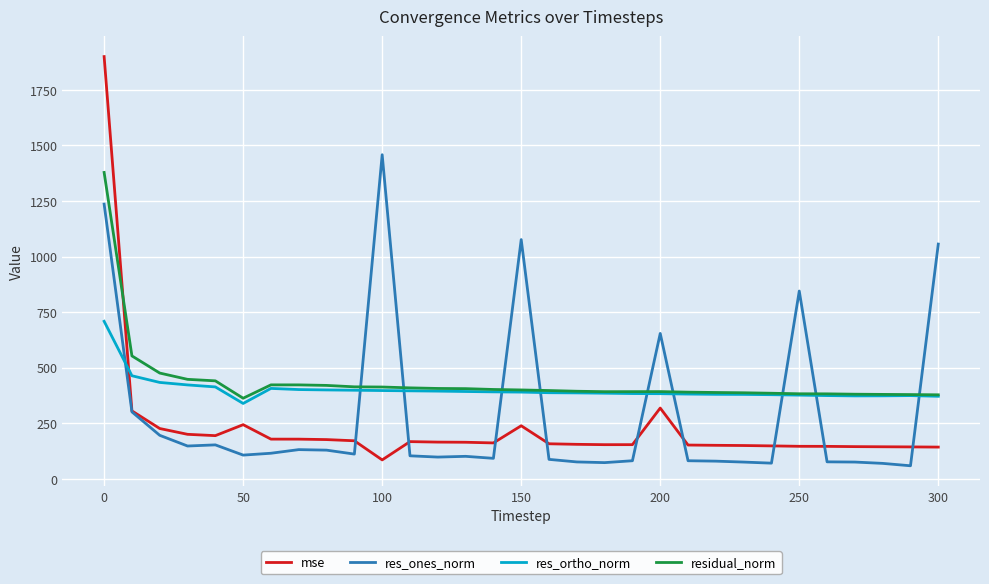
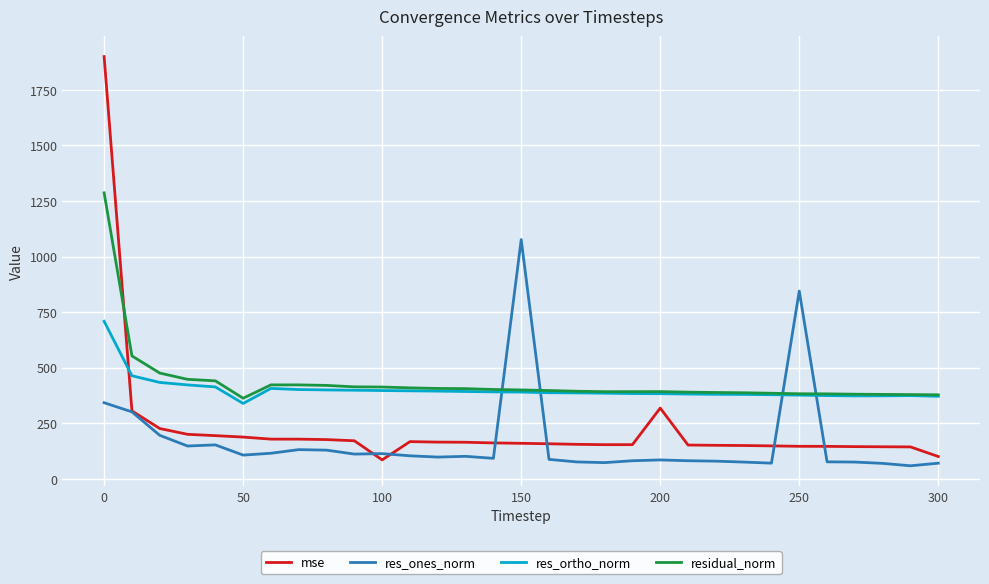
res_ones_norm, 0: 1240 -> 340
residual_norm, 0: 1380 -> 1290
mse, 50: 240 -> 190
res_ones_norm, 100: 1460 -> 110
mse, 150: 240 -> 160
res_ones_norm, 200: 650 -> 90
mse, 300: 140 -> 100
res_ones_norm, 300: 1060 -> 70
